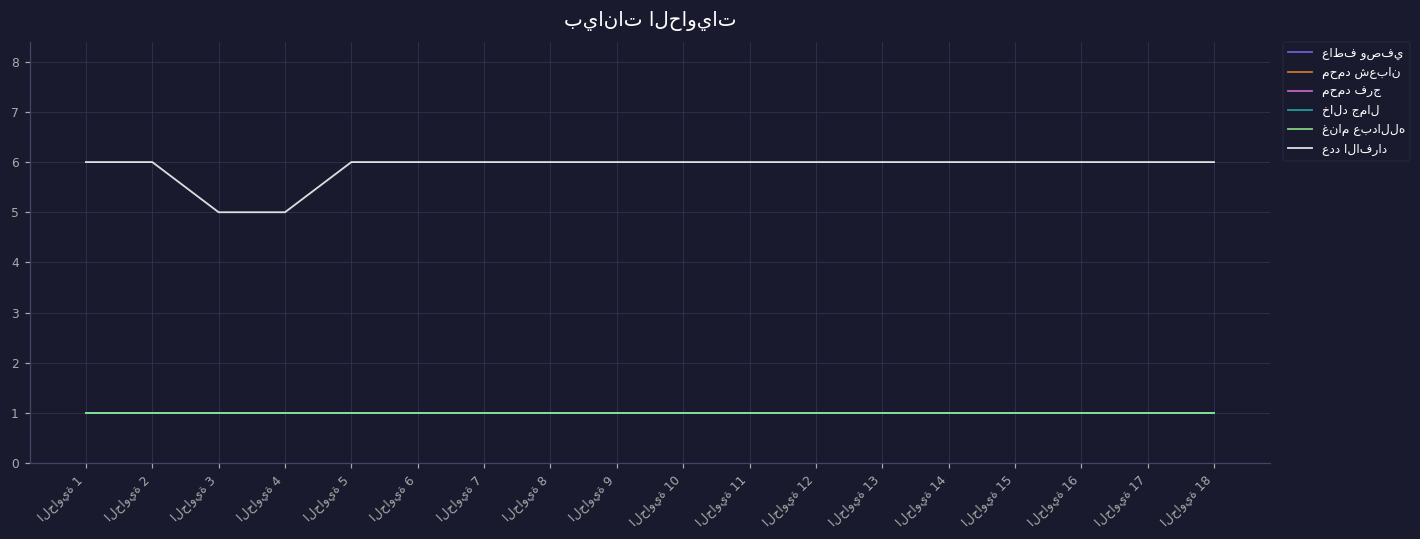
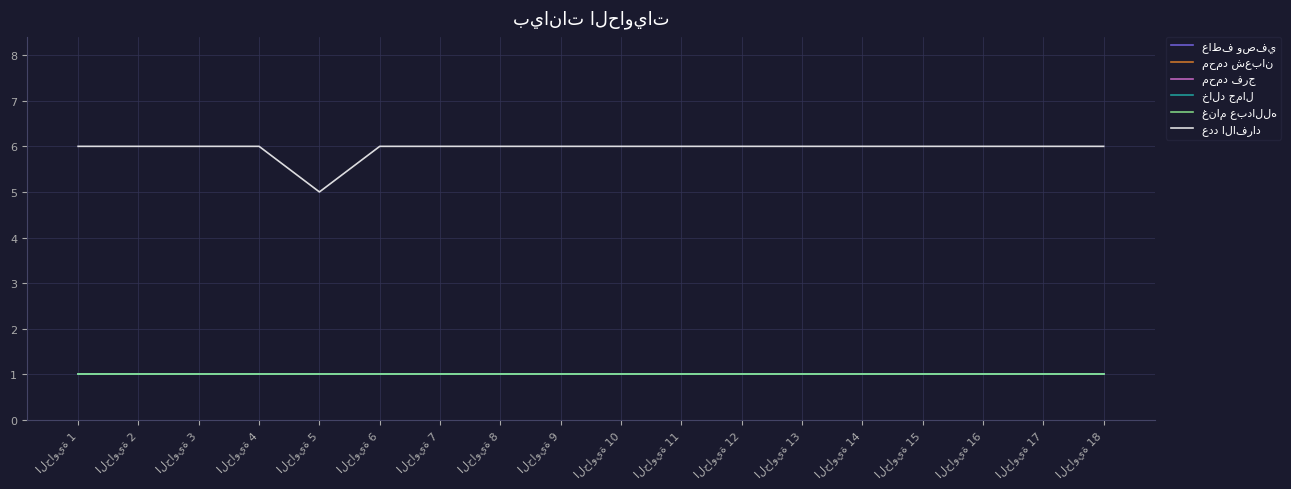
عدد الافراد, الحاوية 3: 5 -> 6
عدد الافراد, الحاوية 4: 5 -> 6
عدد الافراد, الحاوية 5: 6 -> 5
